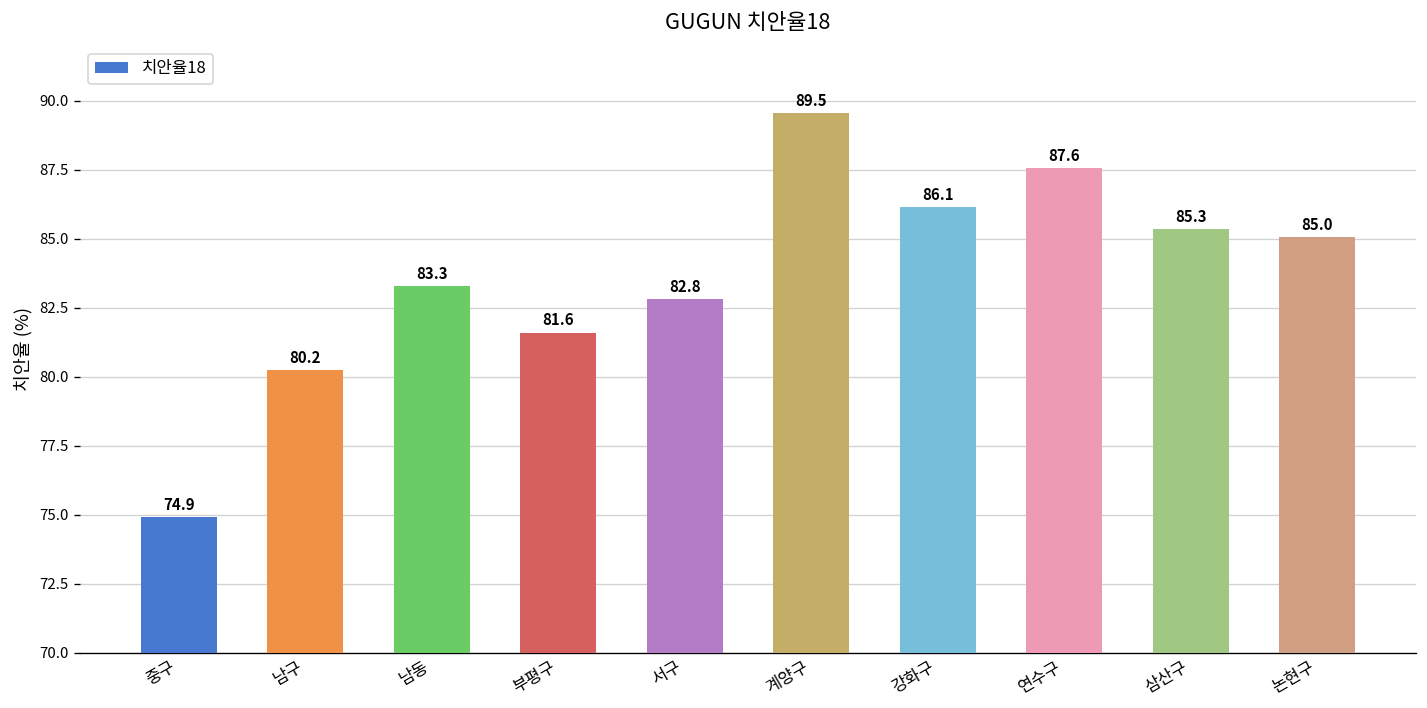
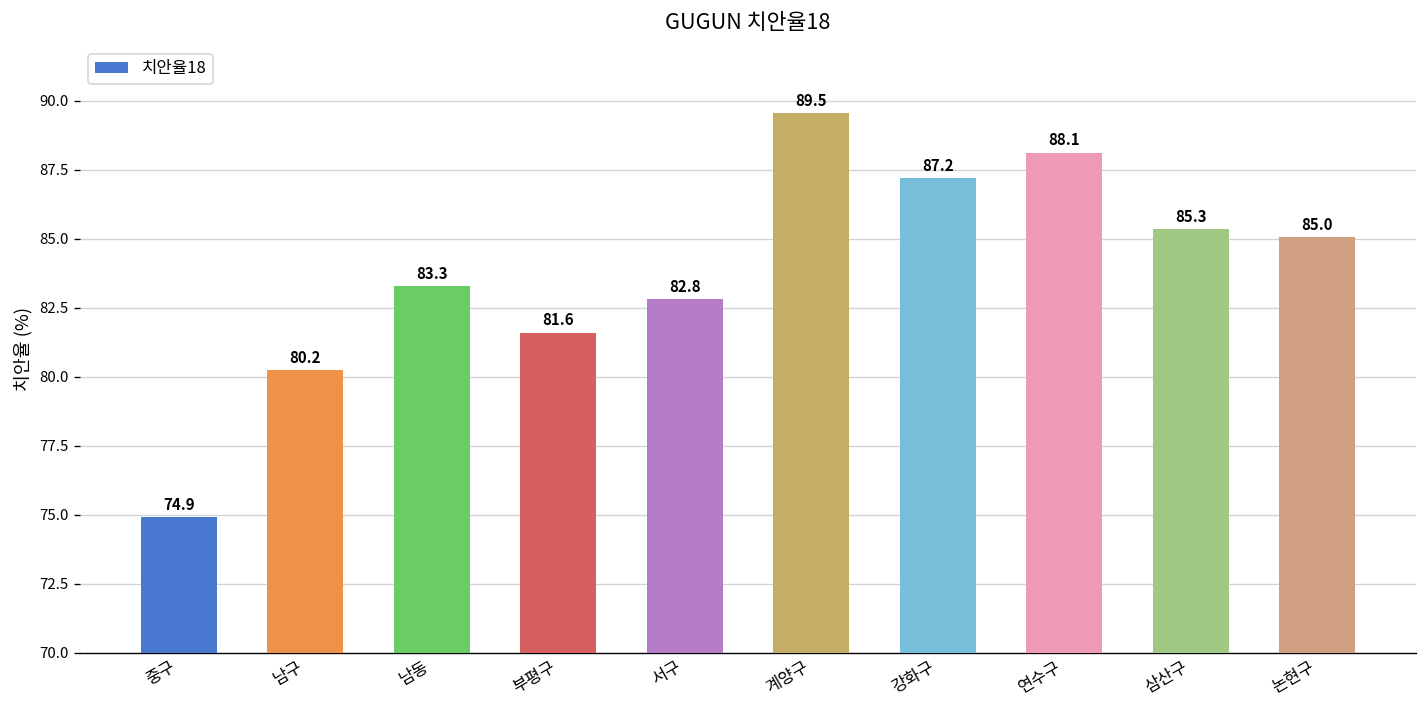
강화구: 86.1 -> 87.2
연수구: 87.6 -> 88.1
